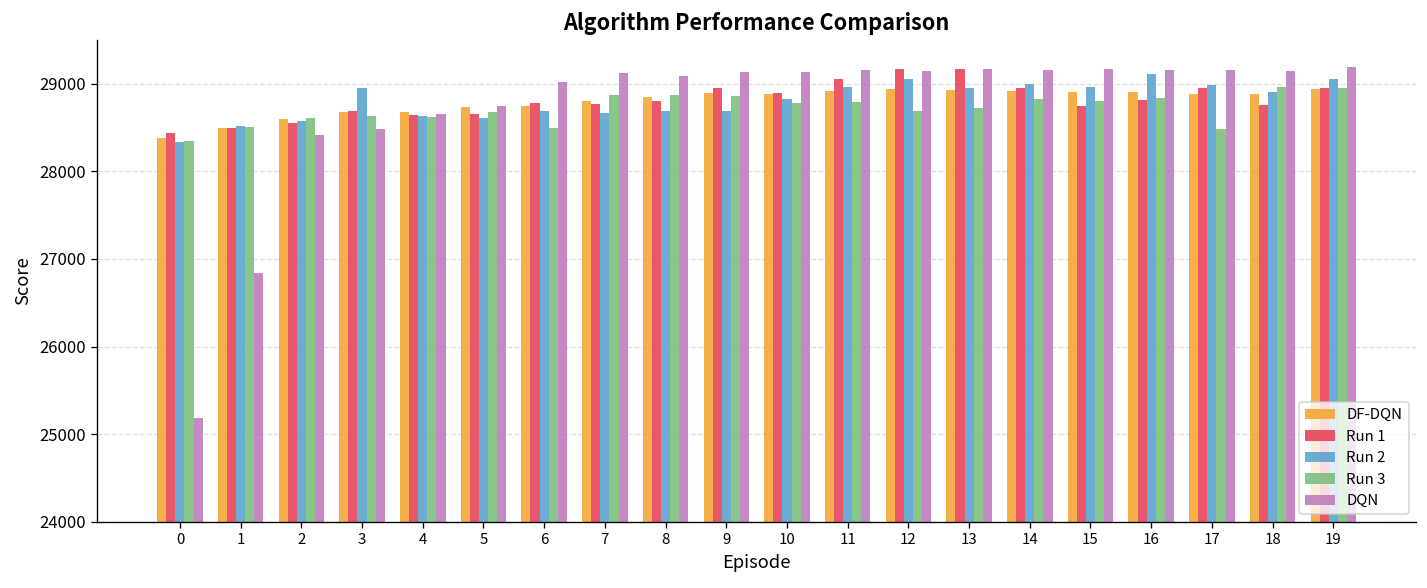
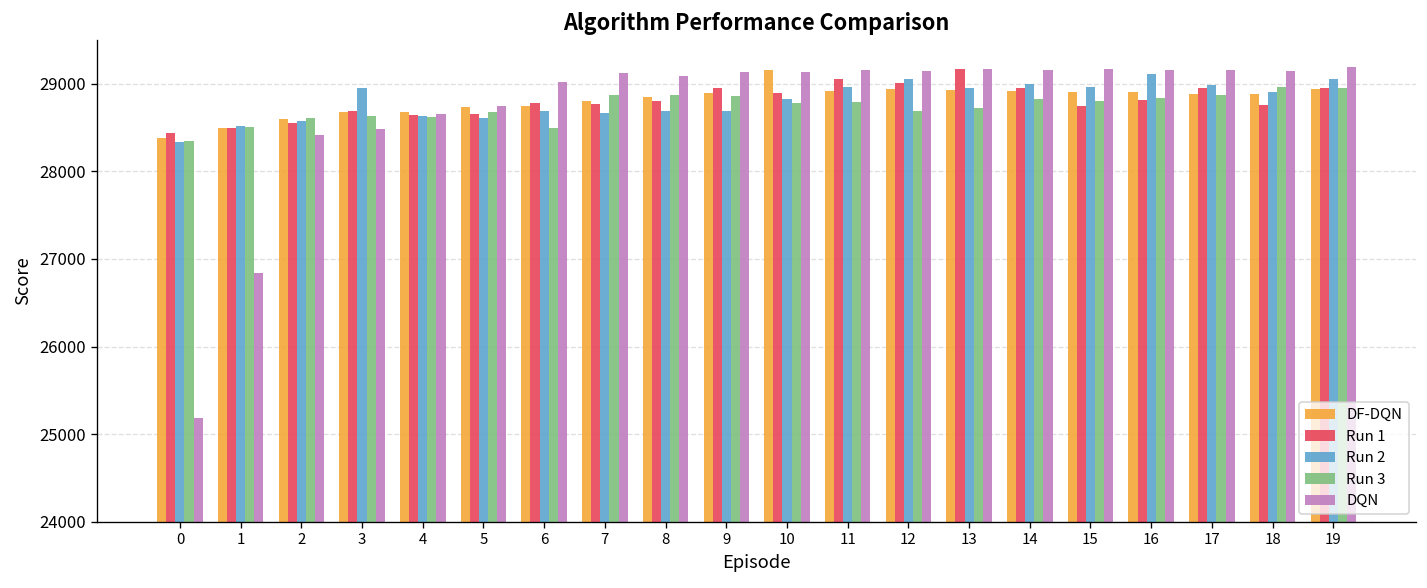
DF-DQN, 10: 28900 -> 29200
Run 1, 12: 29200 -> 29000
Run 3, 17: 28500 -> 28900
